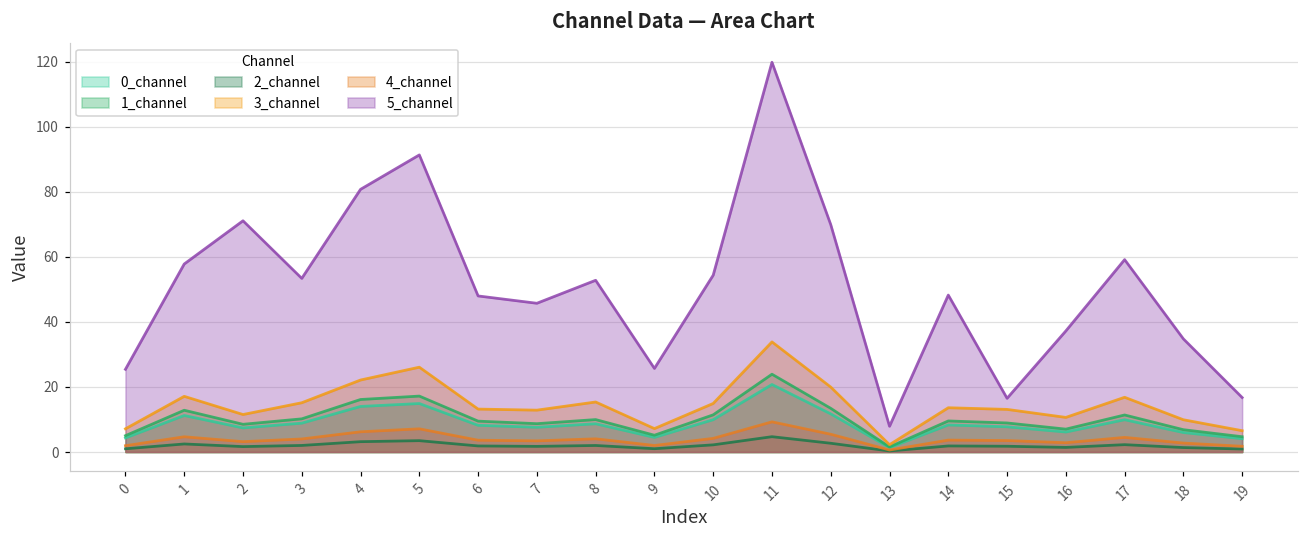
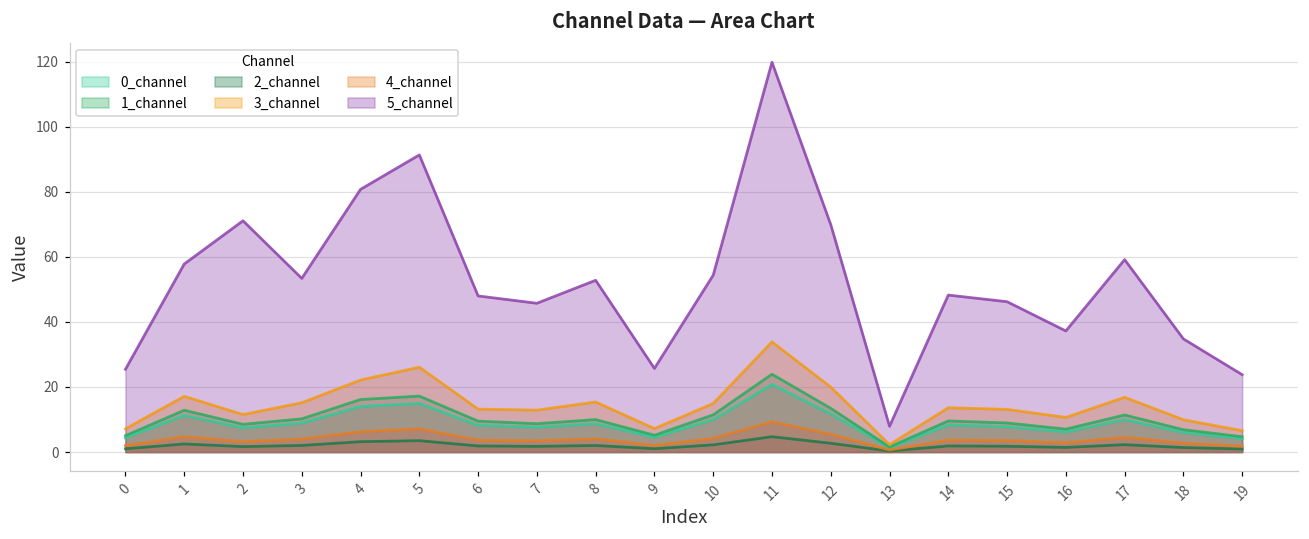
5_channel, 15: 17 -> 46
5_channel, 19: 17 -> 24
